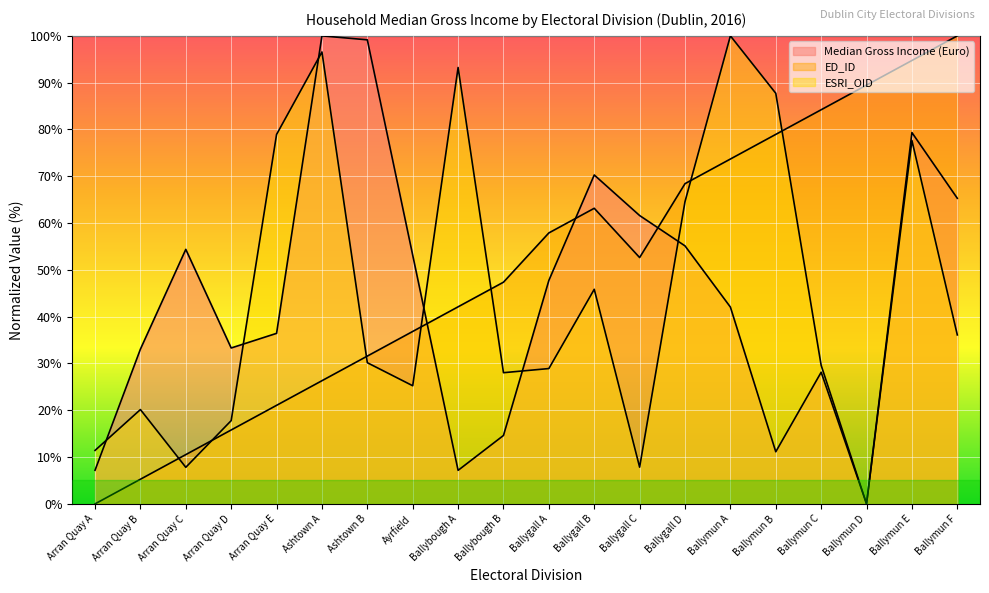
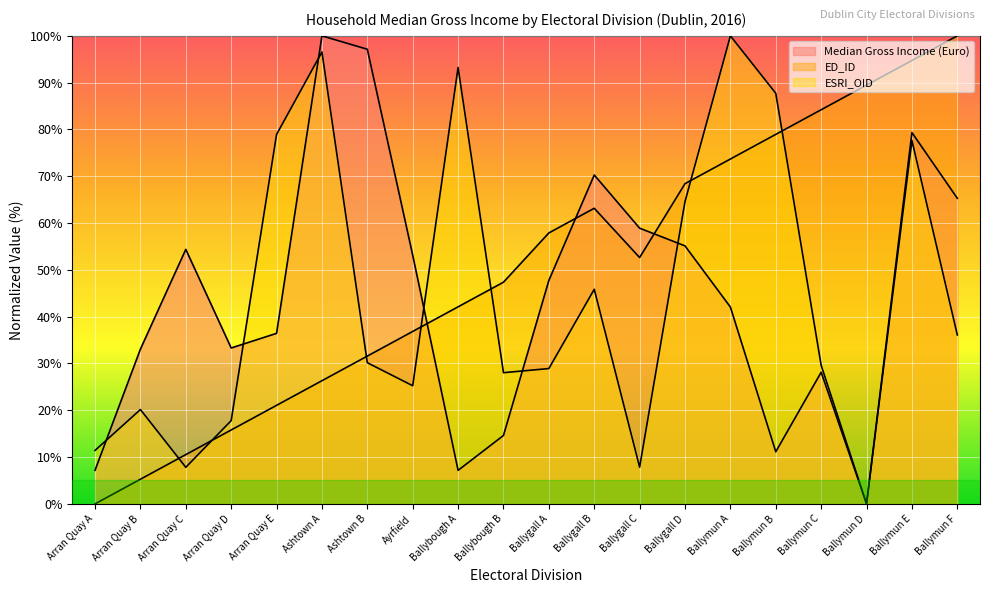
Median Gross Income (Euro), Ashtown B: 99% -> 97%
Median Gross Income (Euro), Ballygall C: 62% -> 59%
